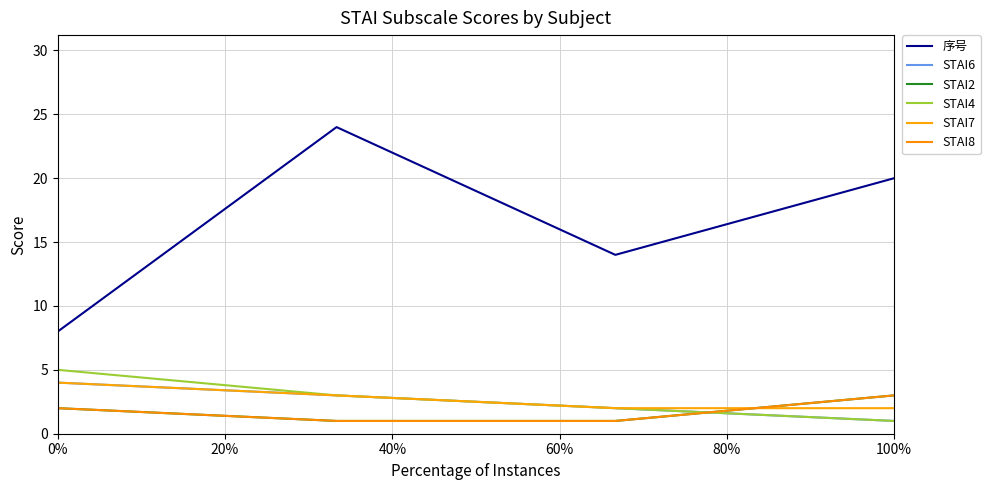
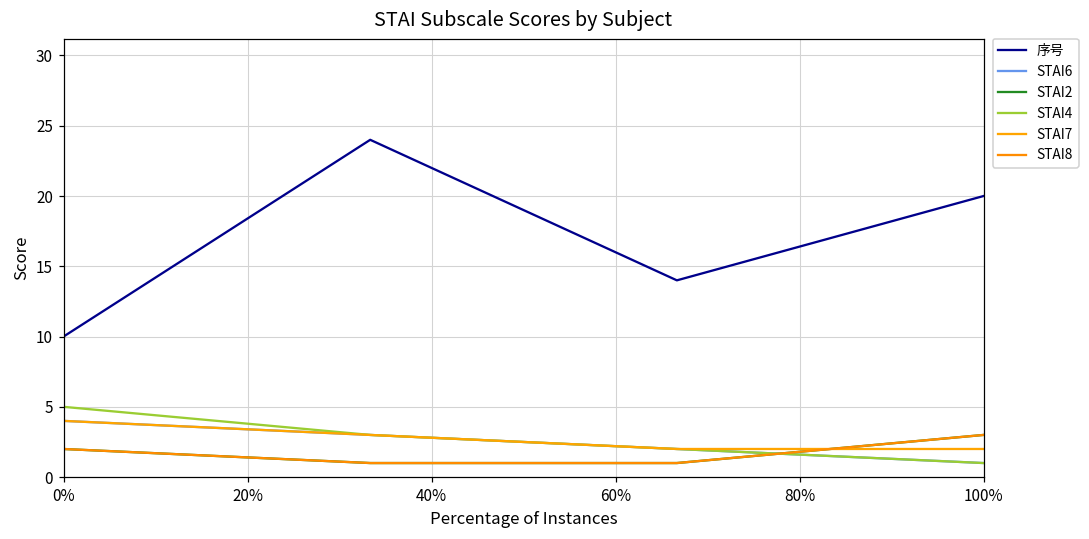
序号, 0%: 8 -> 10
